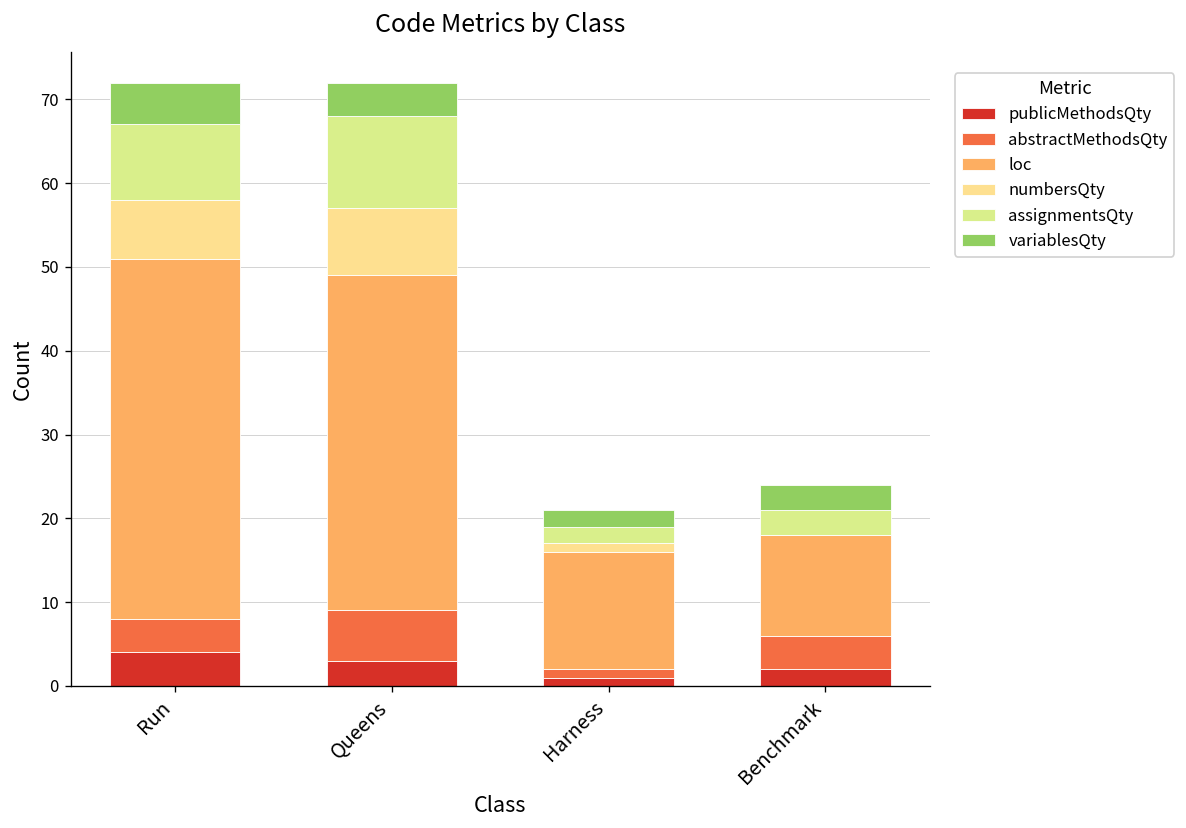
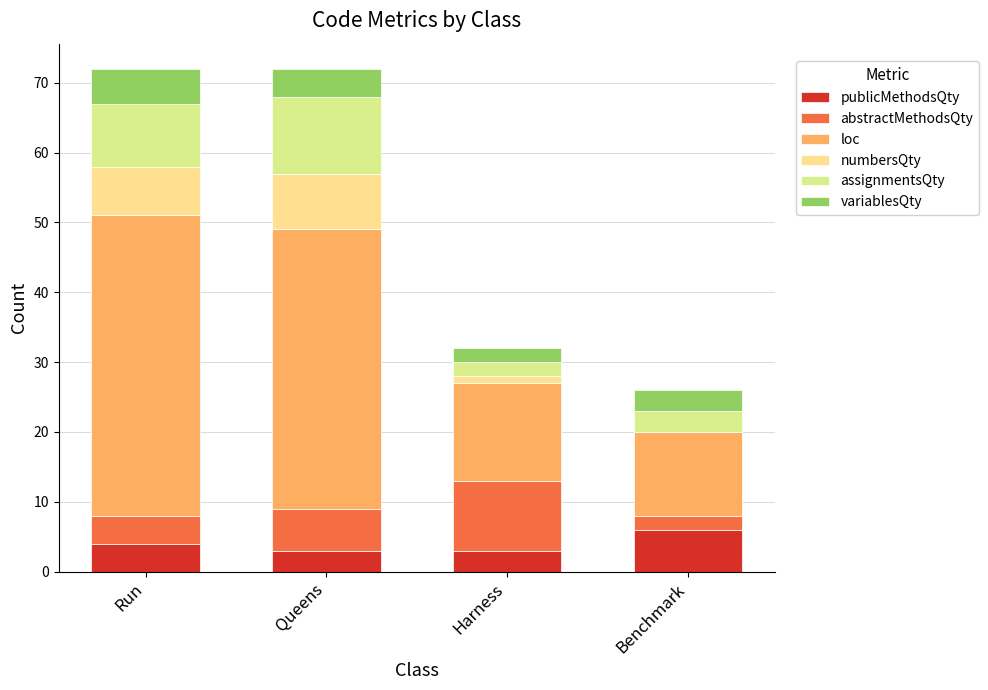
publicMethodsQty, Harness: 1 -> 3
abstractMethodsQty, Harness: 1 -> 10
publicMethodsQty, Benchmark: 2 -> 6
abstractMethodsQty, Benchmark: 4 -> 2
